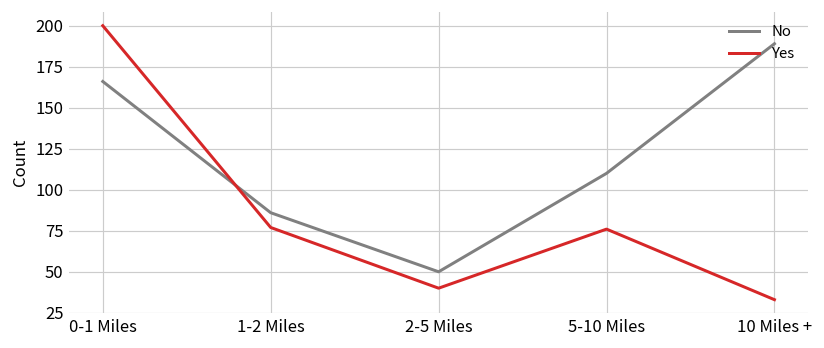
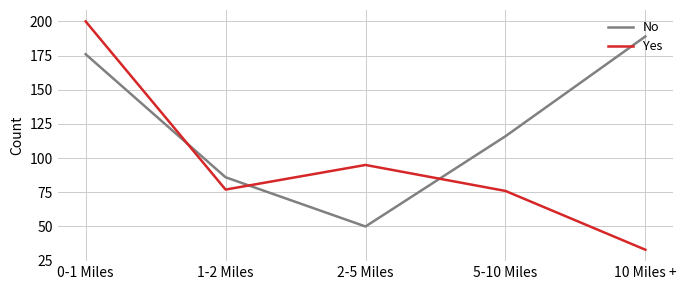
No, 0-1 Miles: 166 -> 176
Yes, 2-5 Miles: 40 -> 95
No, 5-10 Miles: 110 -> 116
